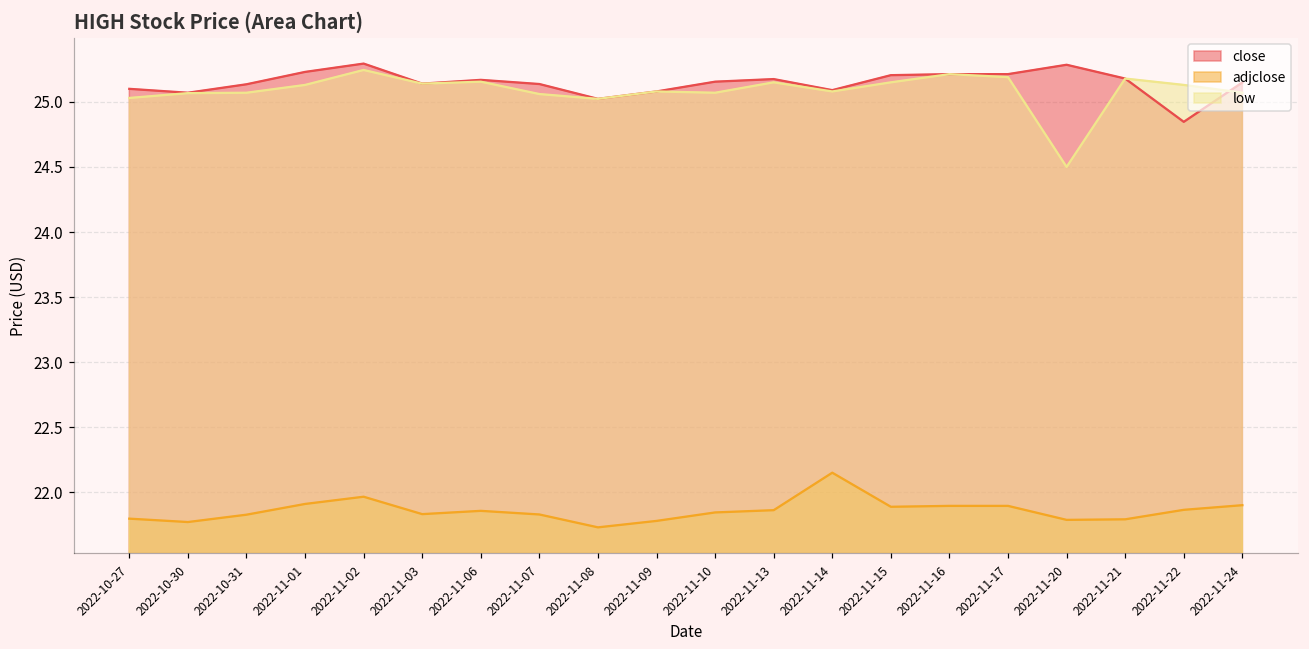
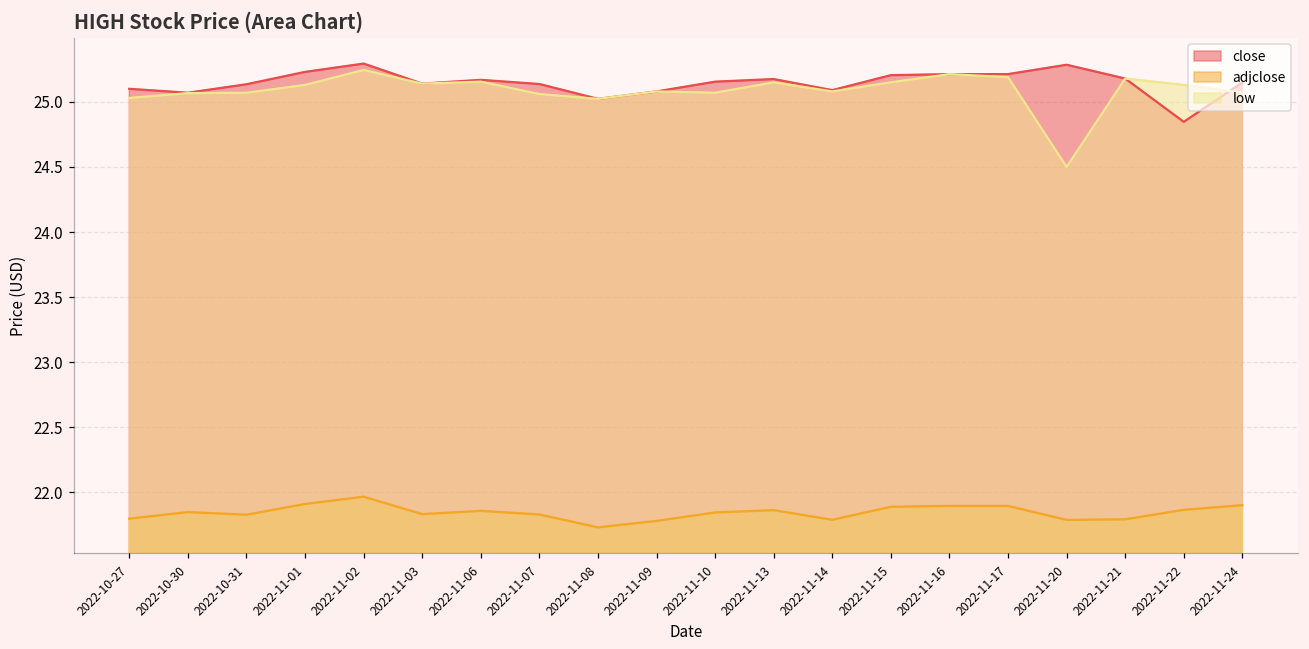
adjclose, 2022-10-30: 21.77 -> 21.85
adjclose, 2022-11-14: 22.15 -> 21.79
